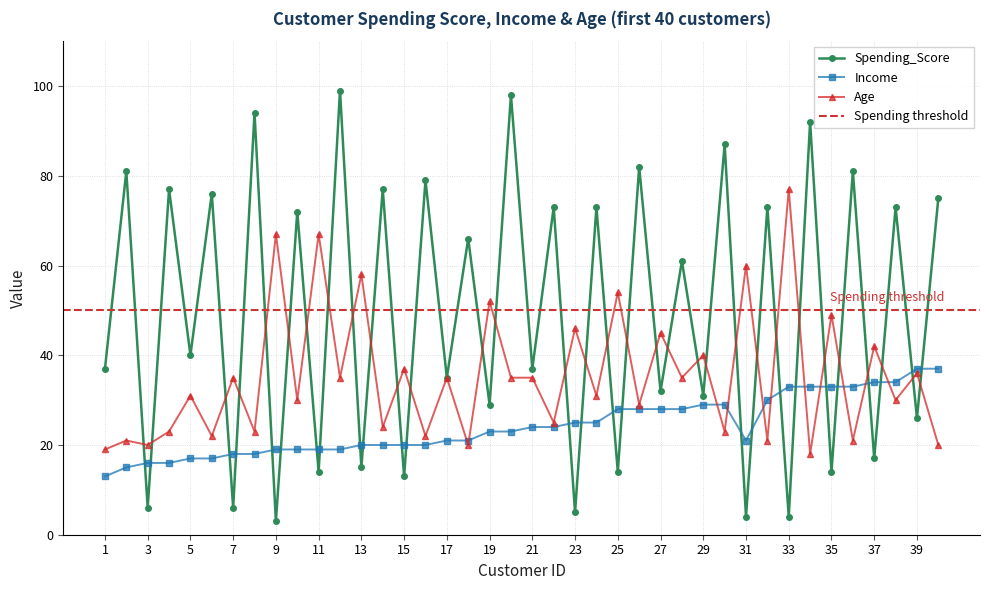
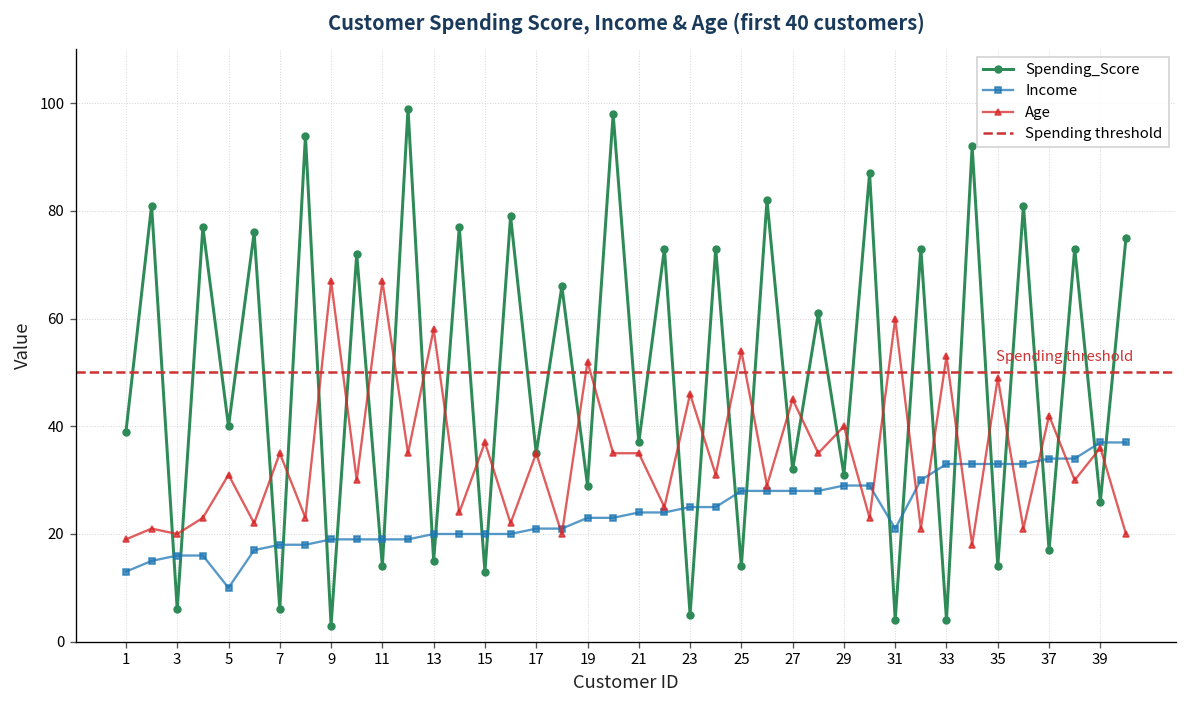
Spending_Score, 1: 37 -> 39
Income, 5: 17 -> 10
Age, 33: 77 -> 53
